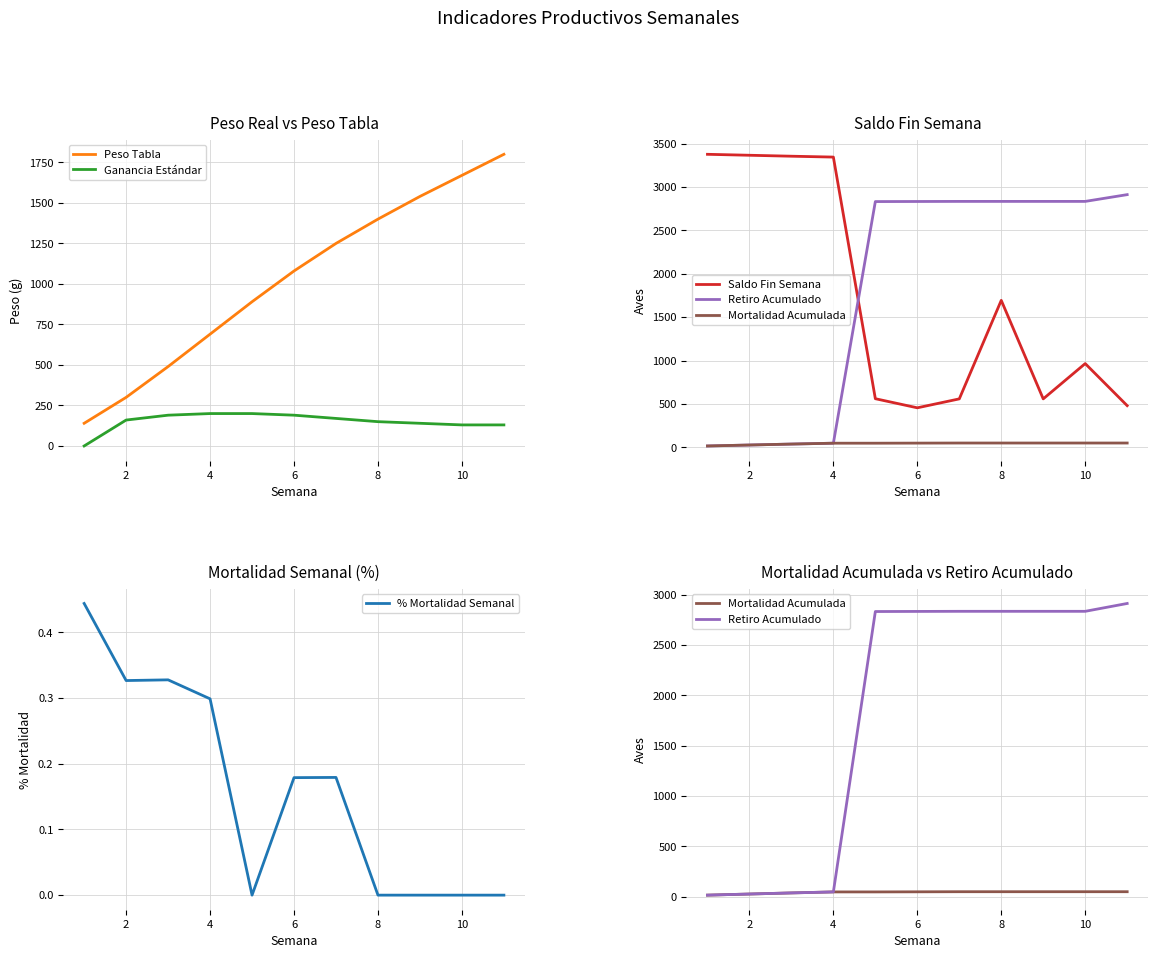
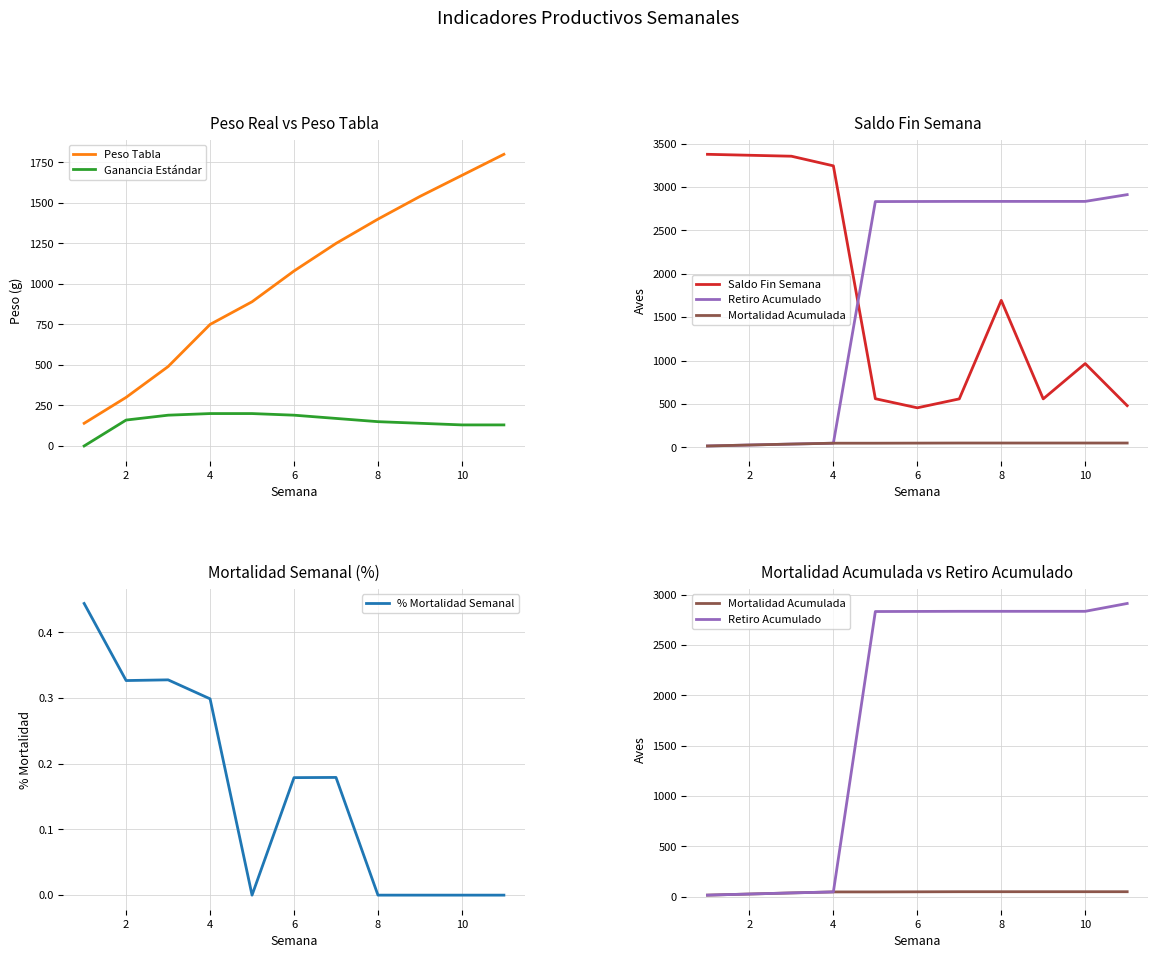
Peso Real vs Peso Tabla, Peso Tabla, 4: 690 -> 750
Saldo Fin Semana, Saldo Fin Semana, 4: 3300 -> 3200
